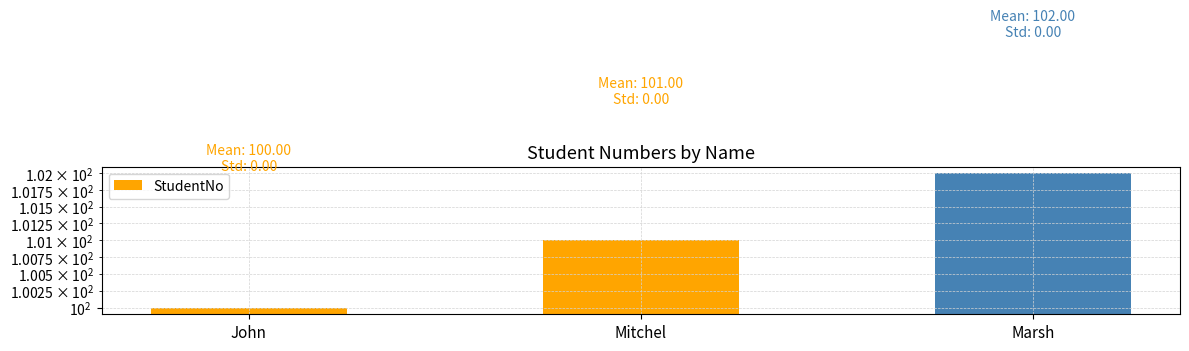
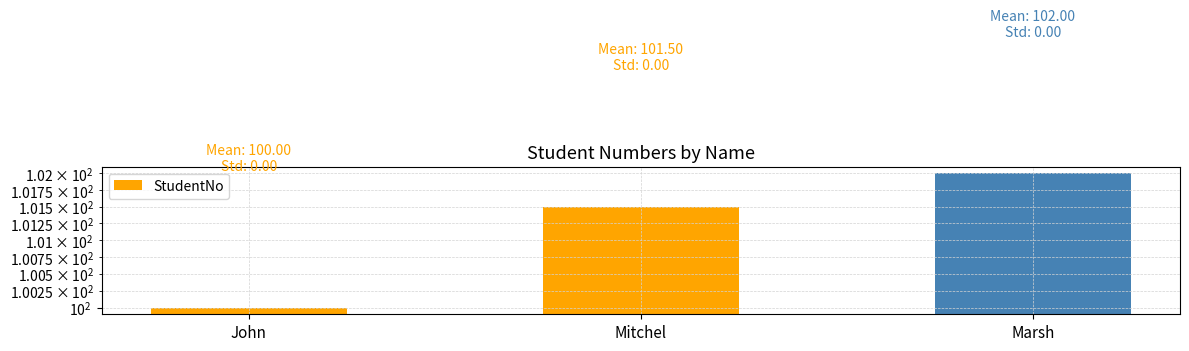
Mitchel: 101.00 -> 101.50
